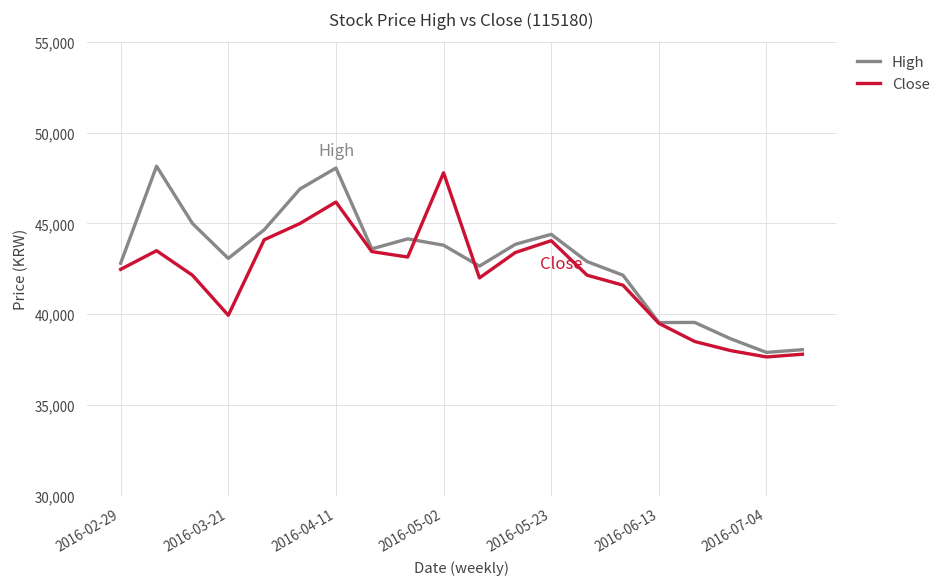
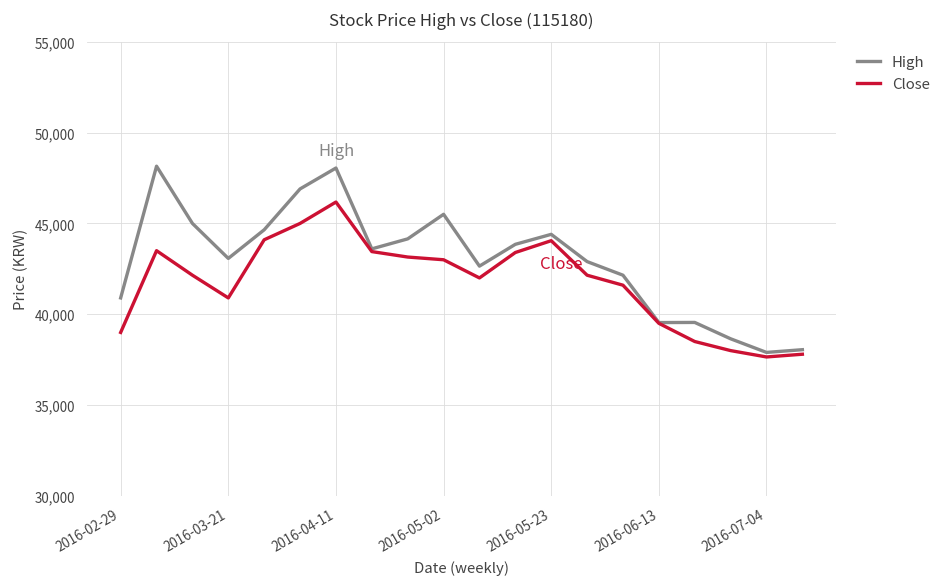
High, 2016-02-29: 42,800 -> 40,900
Close, 2016-02-29: 42,500 -> 39,000
Close, 2016-03-21: 39,900 -> 40,900
High, 2016-05-02: 43,800 -> 45,500
Close, 2016-05-02: 47,800 -> 43,000
